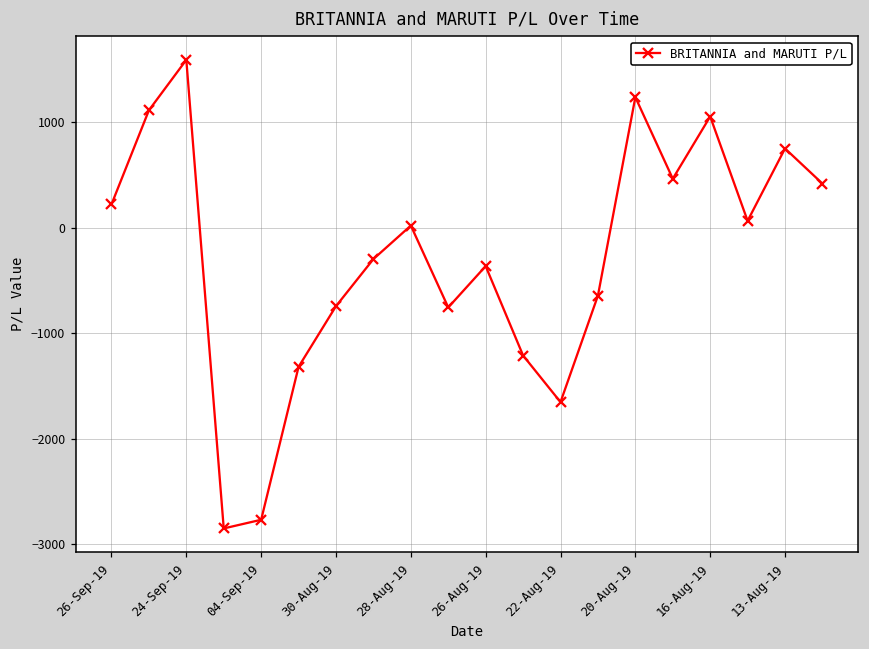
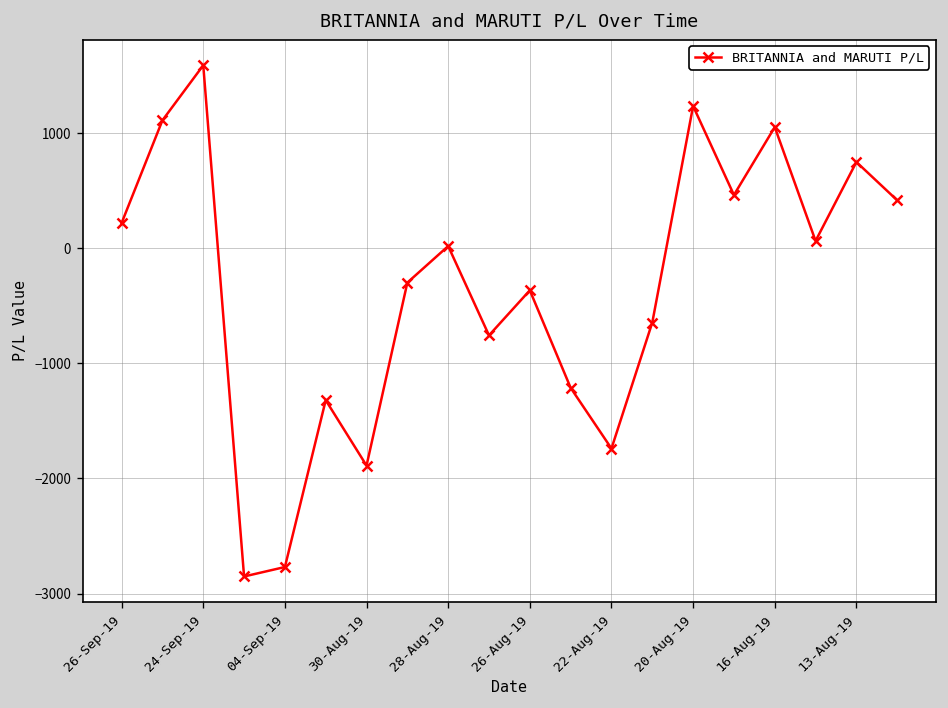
30-Aug-19: -700 -> -1900
22-Aug-19: -1650 -> -1740
